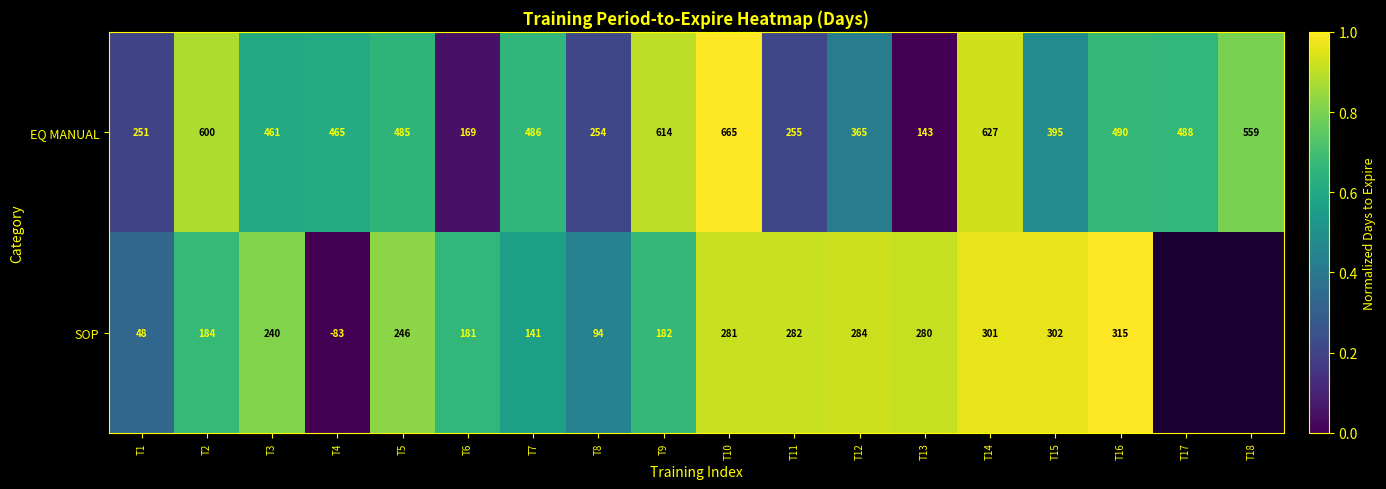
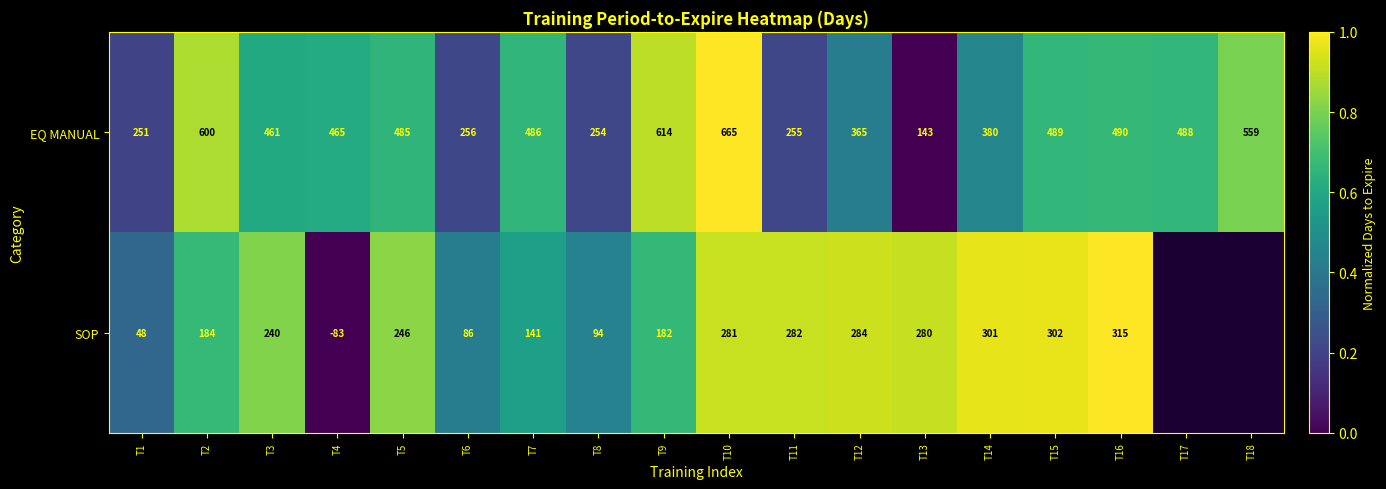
EQ MANUAL, T6: 169 -> 256
EQ MANUAL, T14: 627 -> 380
EQ MANUAL, T15: 395 -> 489
SOP, T6: 181 -> 86
